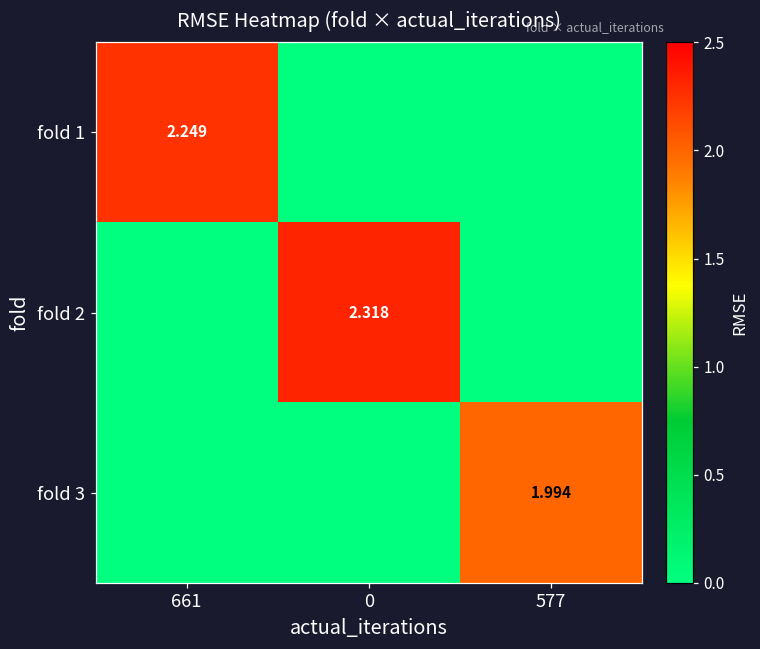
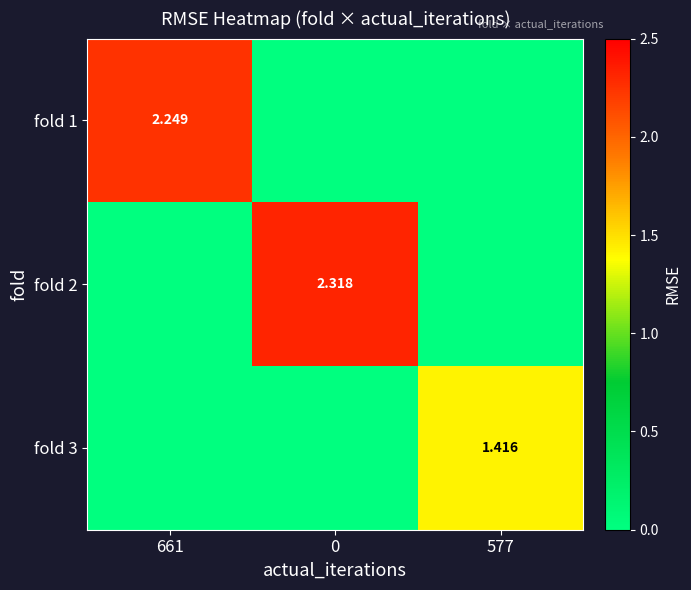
fold 3, 577: 1.994 -> 1.416
